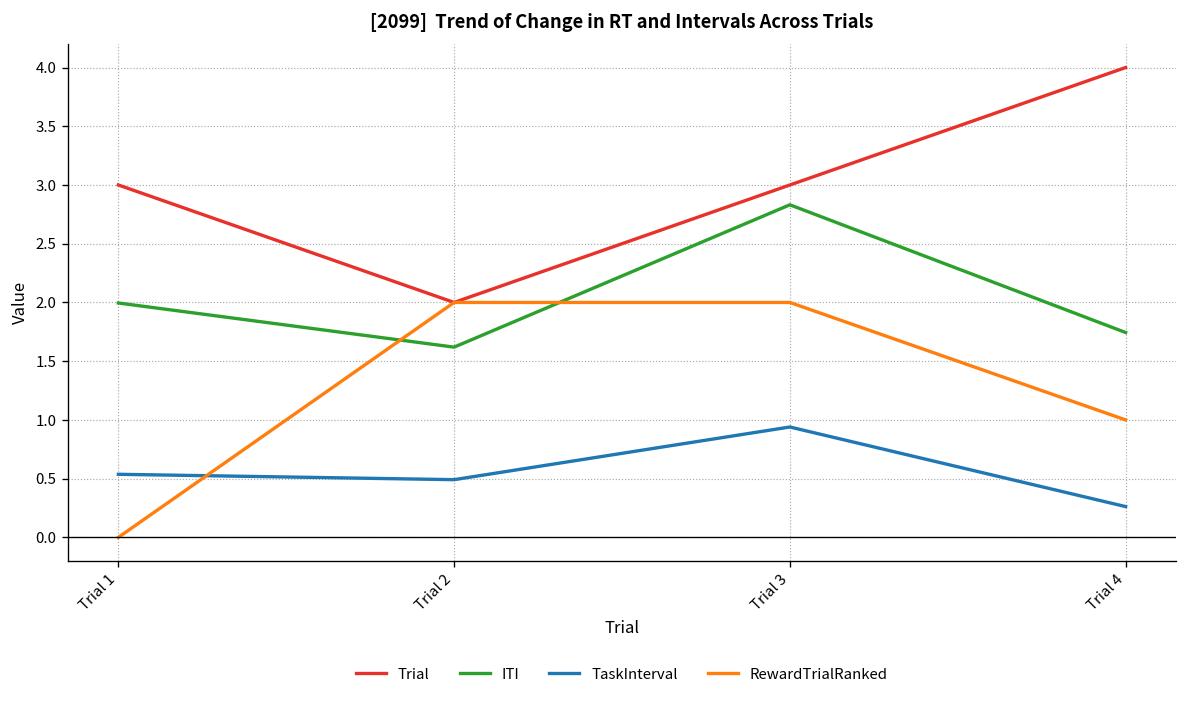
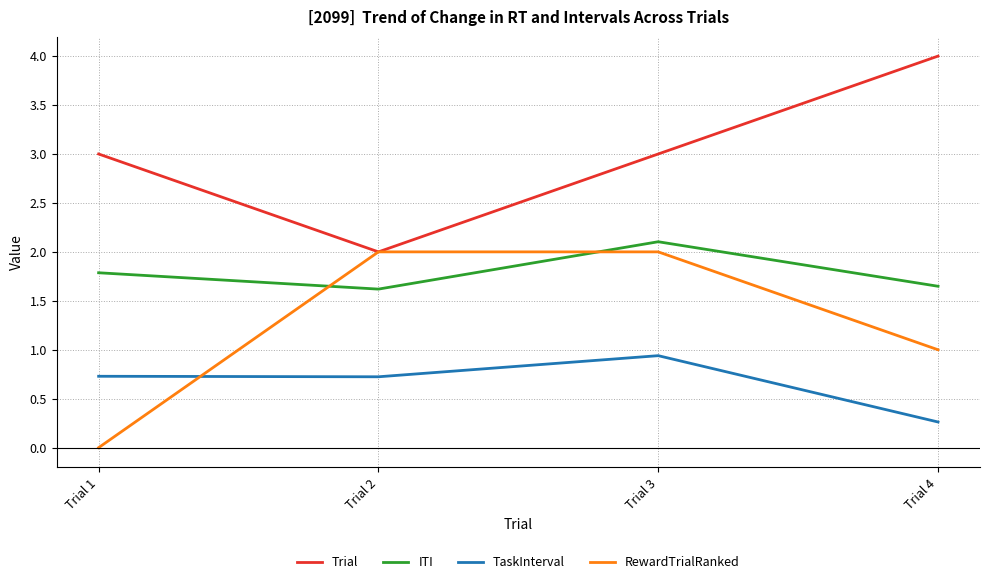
ITI, Trial 1: 2.0 -> 1.8
TaskInterval, Trial 1: 0.5 -> 0.7
TaskInterval, Trial 2: 0.5 -> 0.7
ITI, Trial 3: 2.8 -> 2.1
ITI, Trial 4: 1.7 -> 1.6
